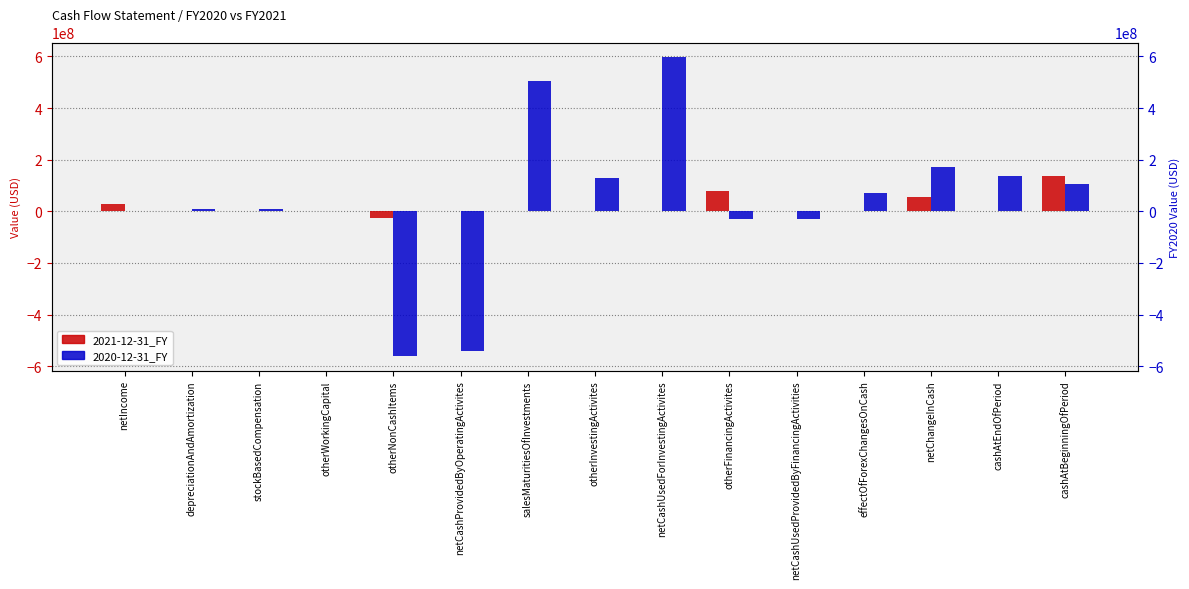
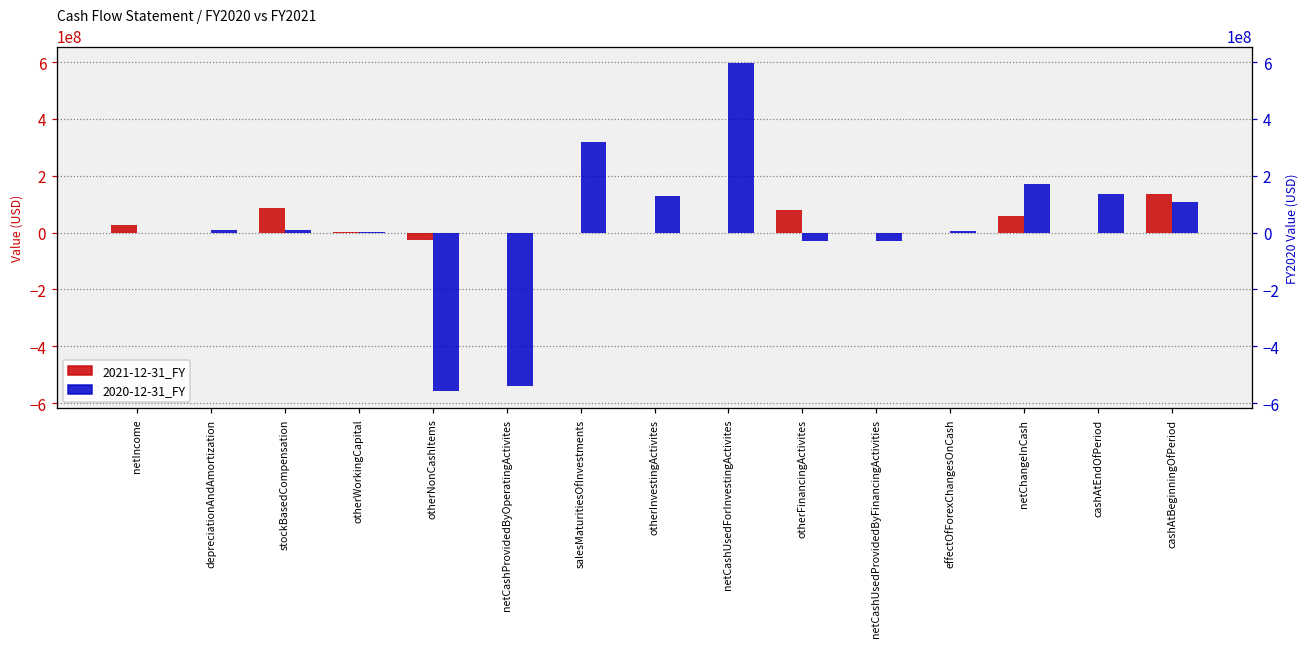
2021-12-31_FY, stockBasedCompensation: 0 -> 90000000
2020-12-31_FY, salesMaturitiesOfInvestments: 510000000 -> 320000000
2020-12-31_FY, effectOfForexChangesOnCash: 70000000 -> 0
